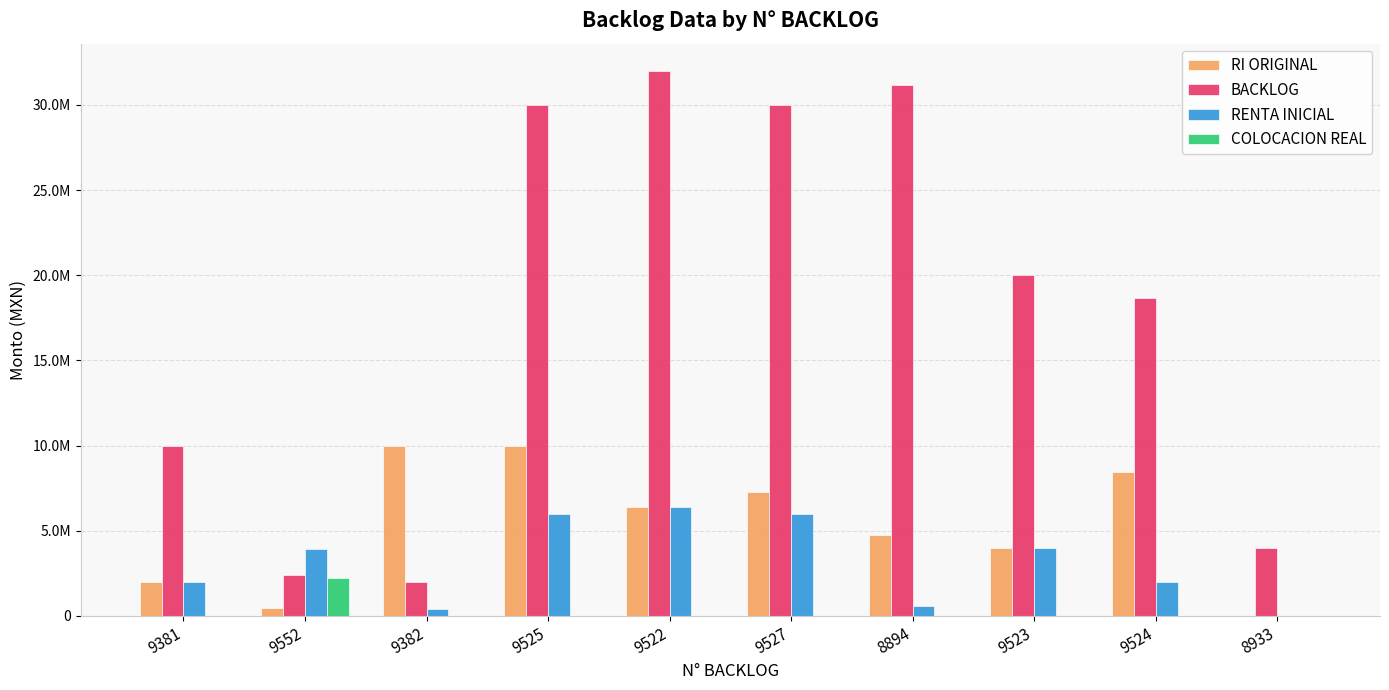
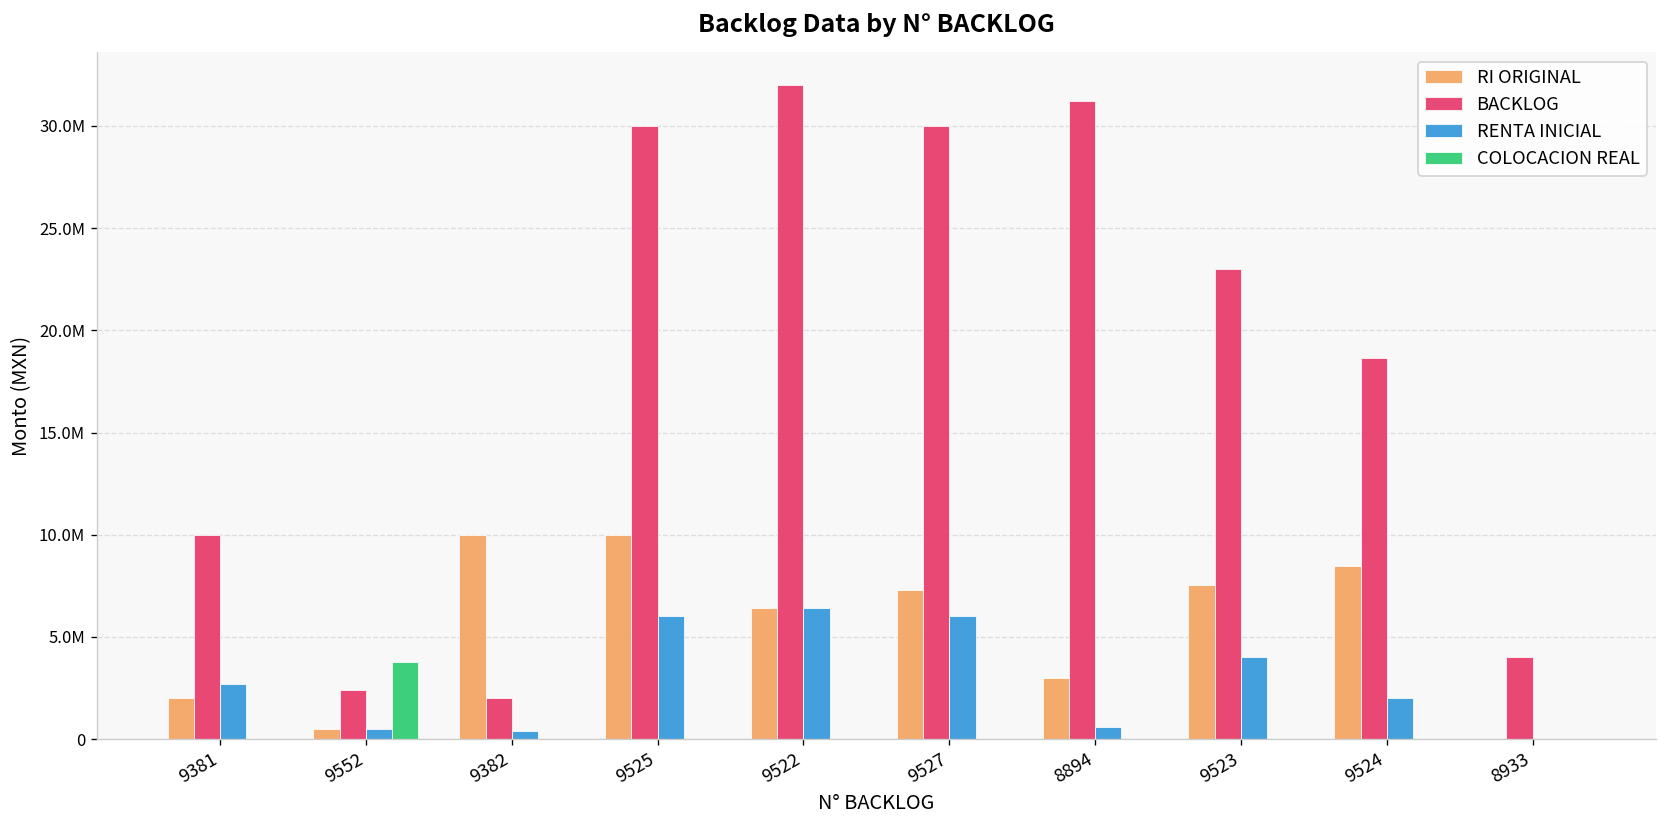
RENTA INICIAL, 9381: 2000000 -> 2700000
RENTA INICIAL, 9552: 3900000 -> 500000
COLOCACION REAL, 9552: 2200000 -> 3800000
RI ORIGINAL, 8894: 4800000 -> 3000000
RI ORIGINAL, 9523: 4000000 -> 7500000
BACKLOG, 9523: 20000000 -> 23000000
